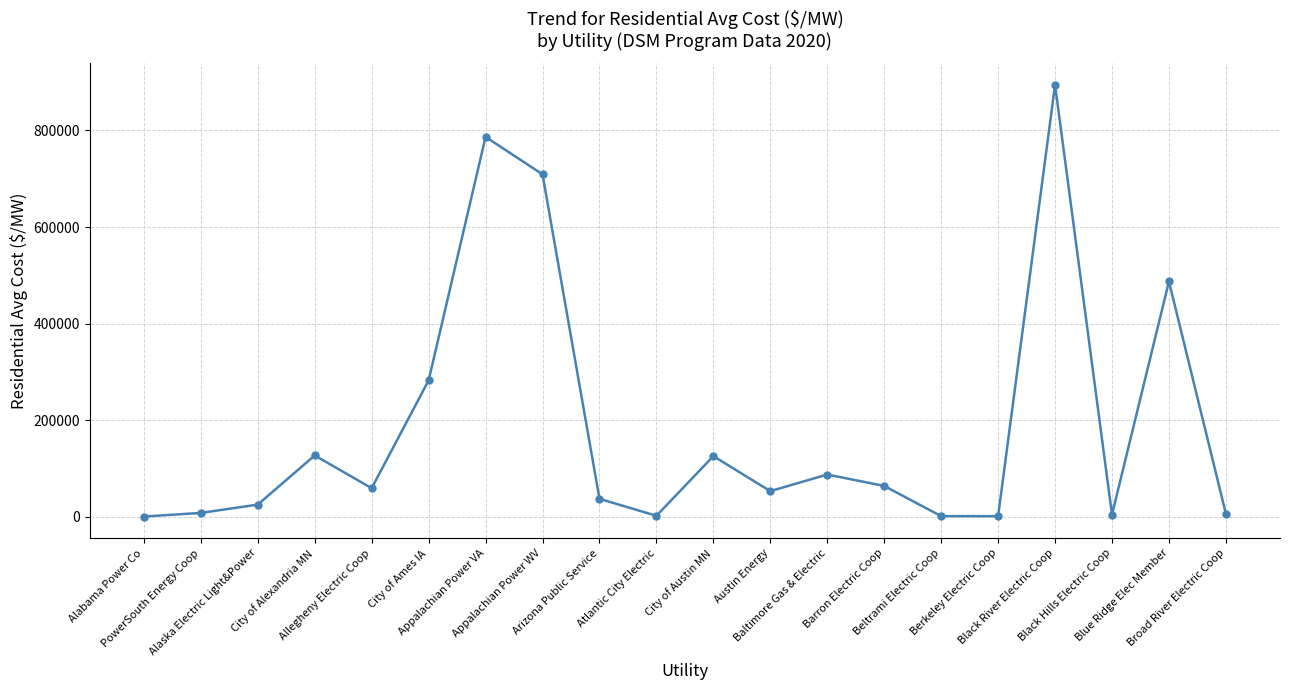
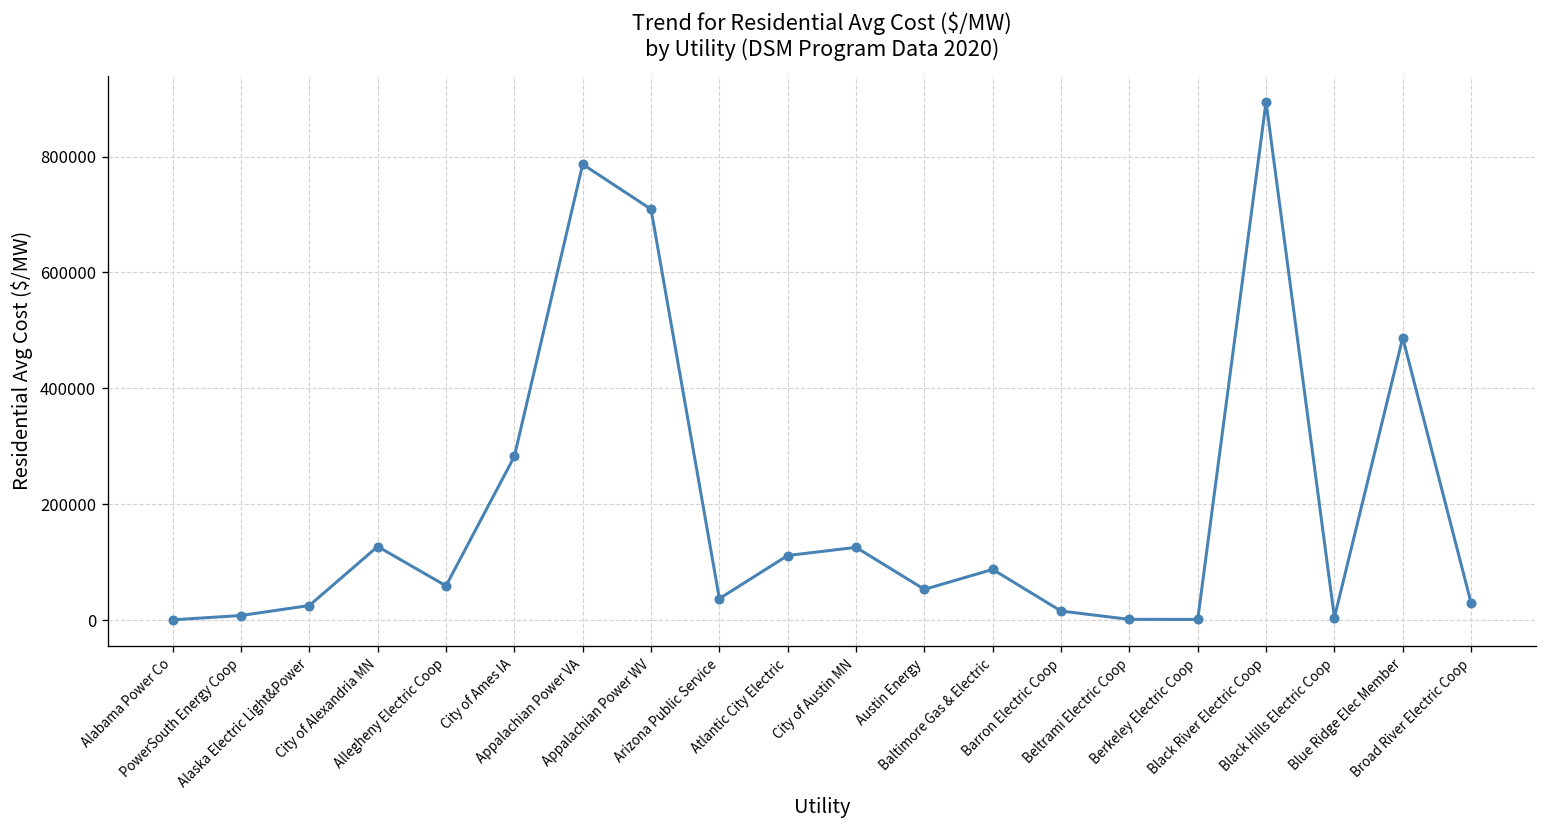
Atlantic City Electric: 0 -> 110000
Barron Electric Coop: 60000 -> 20000
Broad River Electric Coop: 10000 -> 30000
